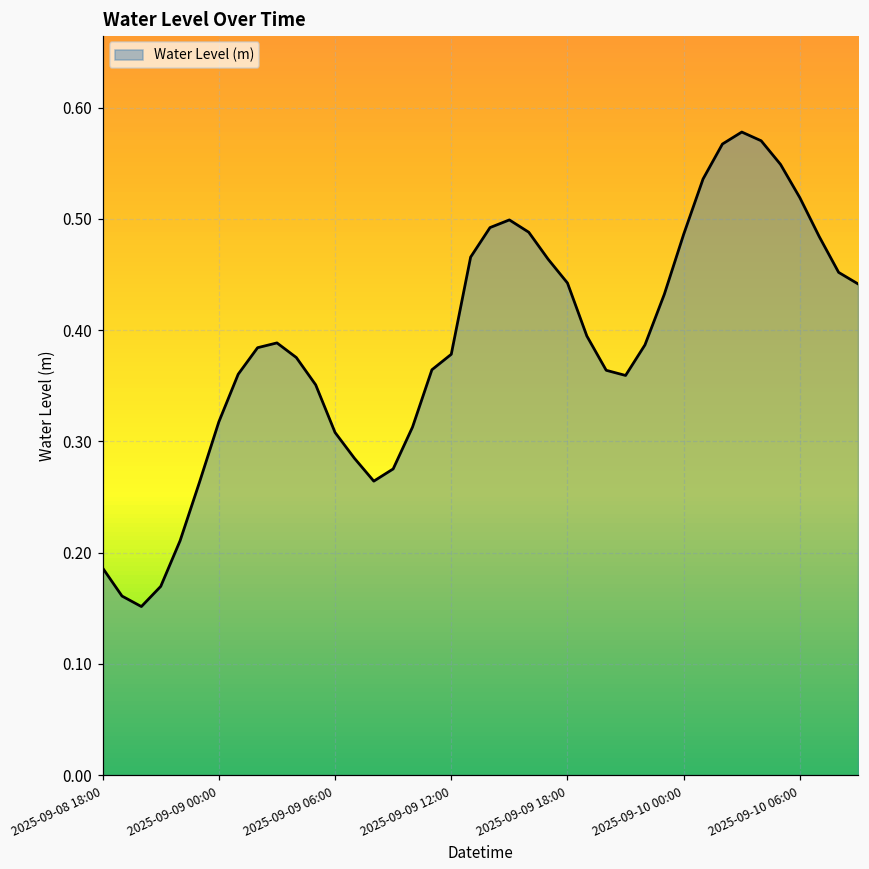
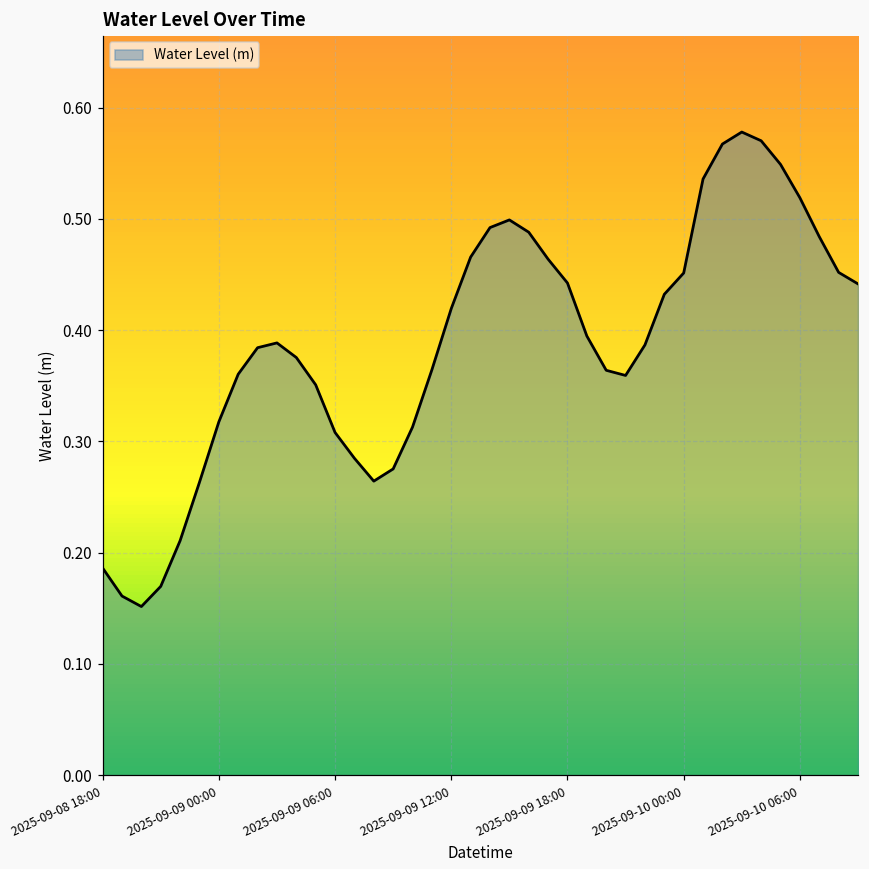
2025-09-09 12:00: 0.378 -> 0.419
2025-09-10 00:00: 0.486 -> 0.451
